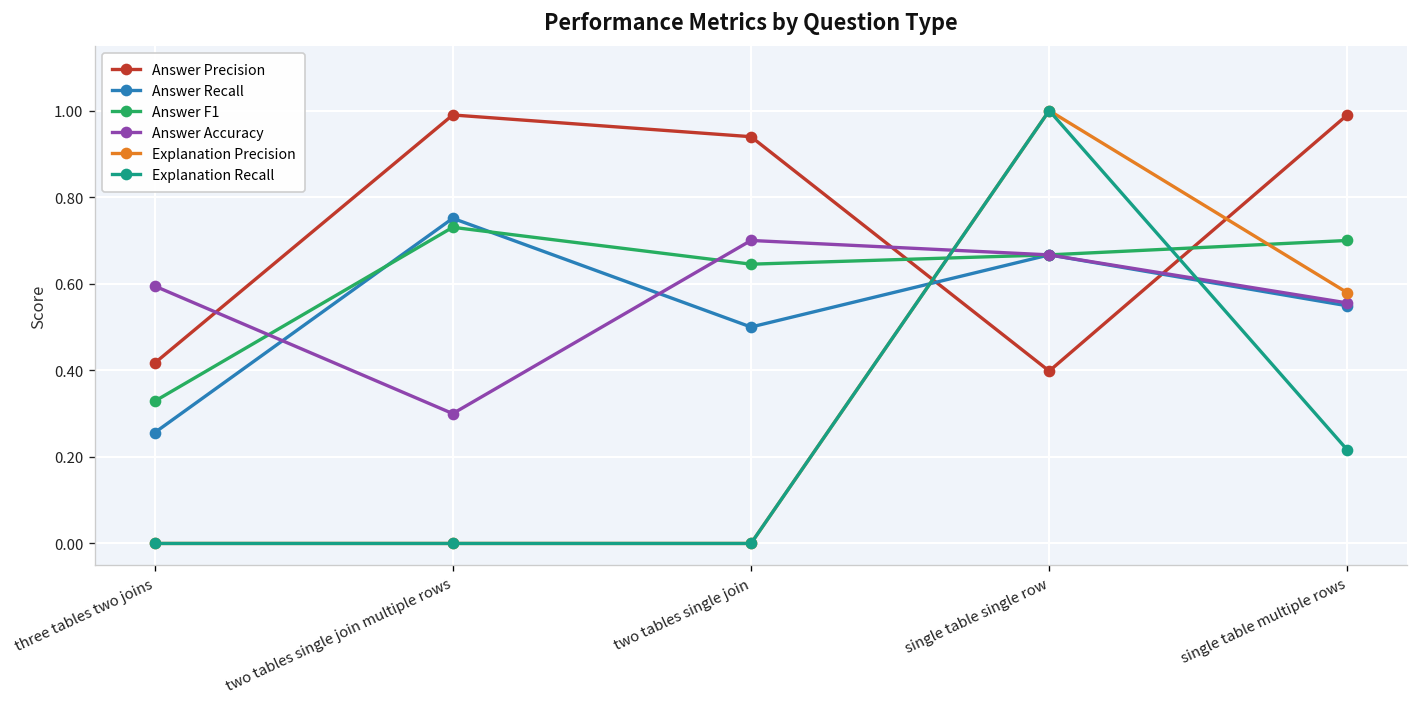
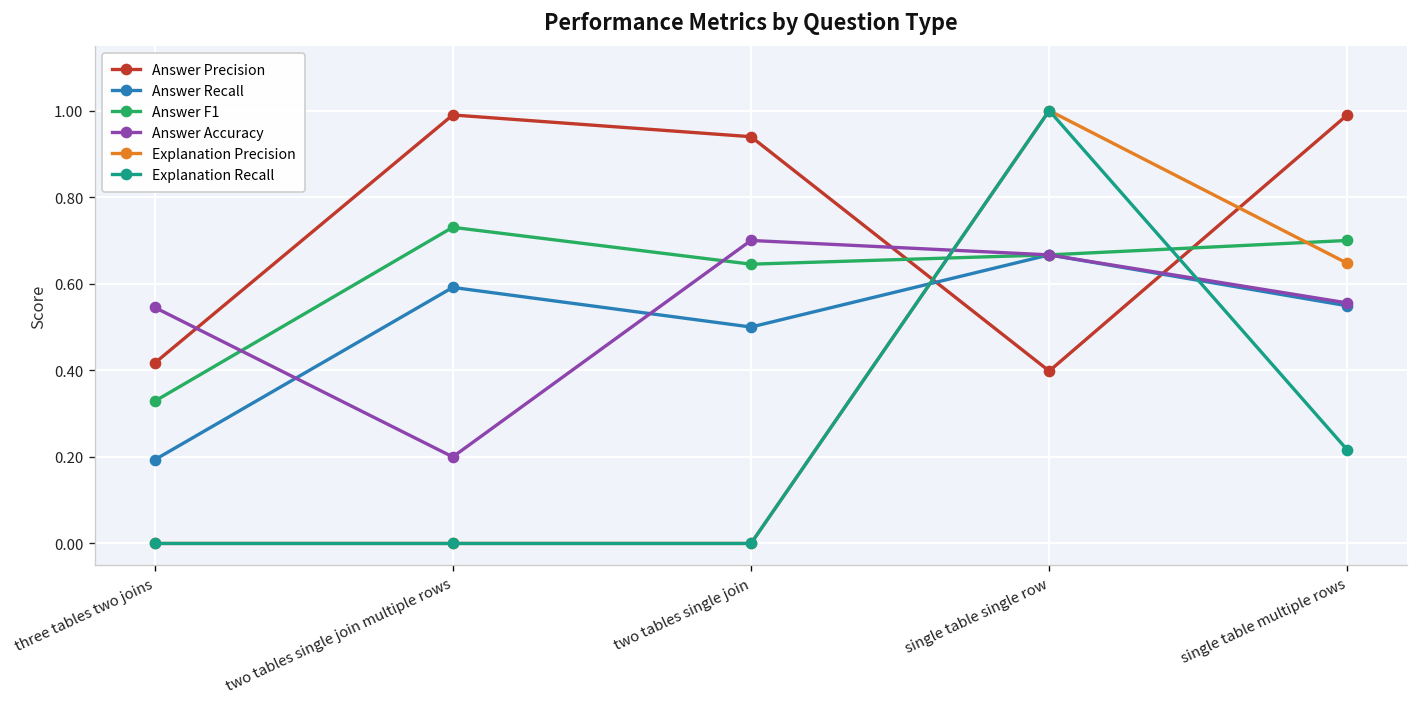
Answer Recall, three tables two joins: 0.26 -> 0.19
Answer Accuracy, three tables two joins: 0.59 -> 0.55
Answer Recall, two tables single join multiple rows: 0.75 -> 0.59
Answer Accuracy, two tables single join multiple rows: 0.3 -> 0.2
Explanation Precision, single table multiple rows: 0.58 -> 0.65
